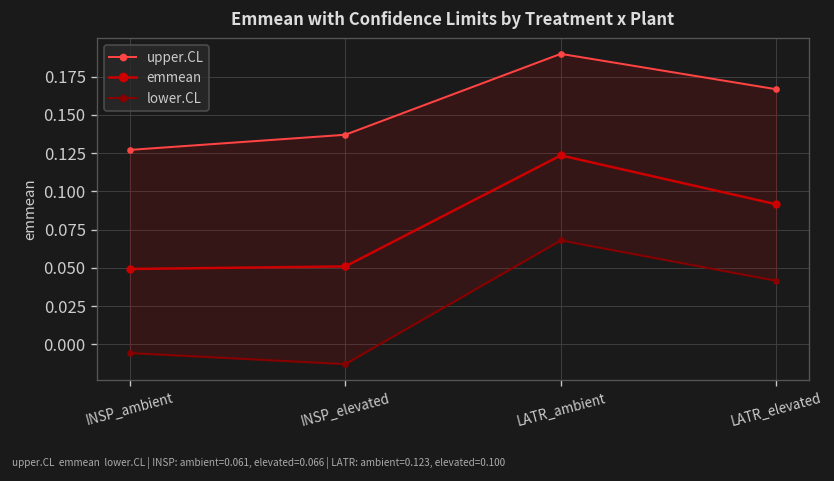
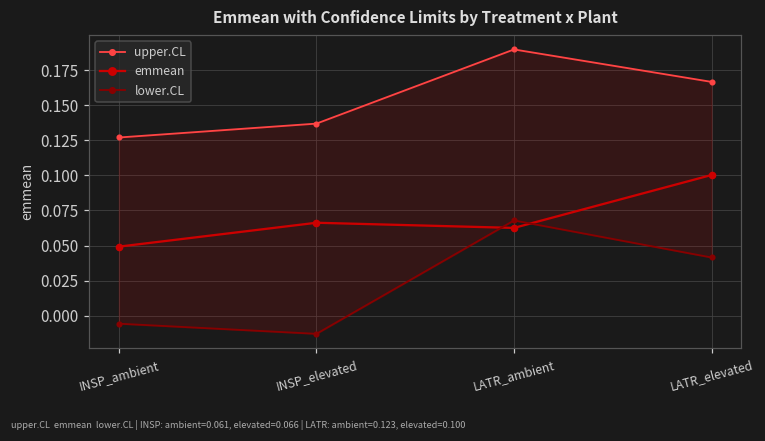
emmean, INSP_elevated: 0.051 -> 0.066
emmean, LATR_ambient: 0.123 -> 0.063
emmean, LATR_elevated: 0.091 -> 0.100
